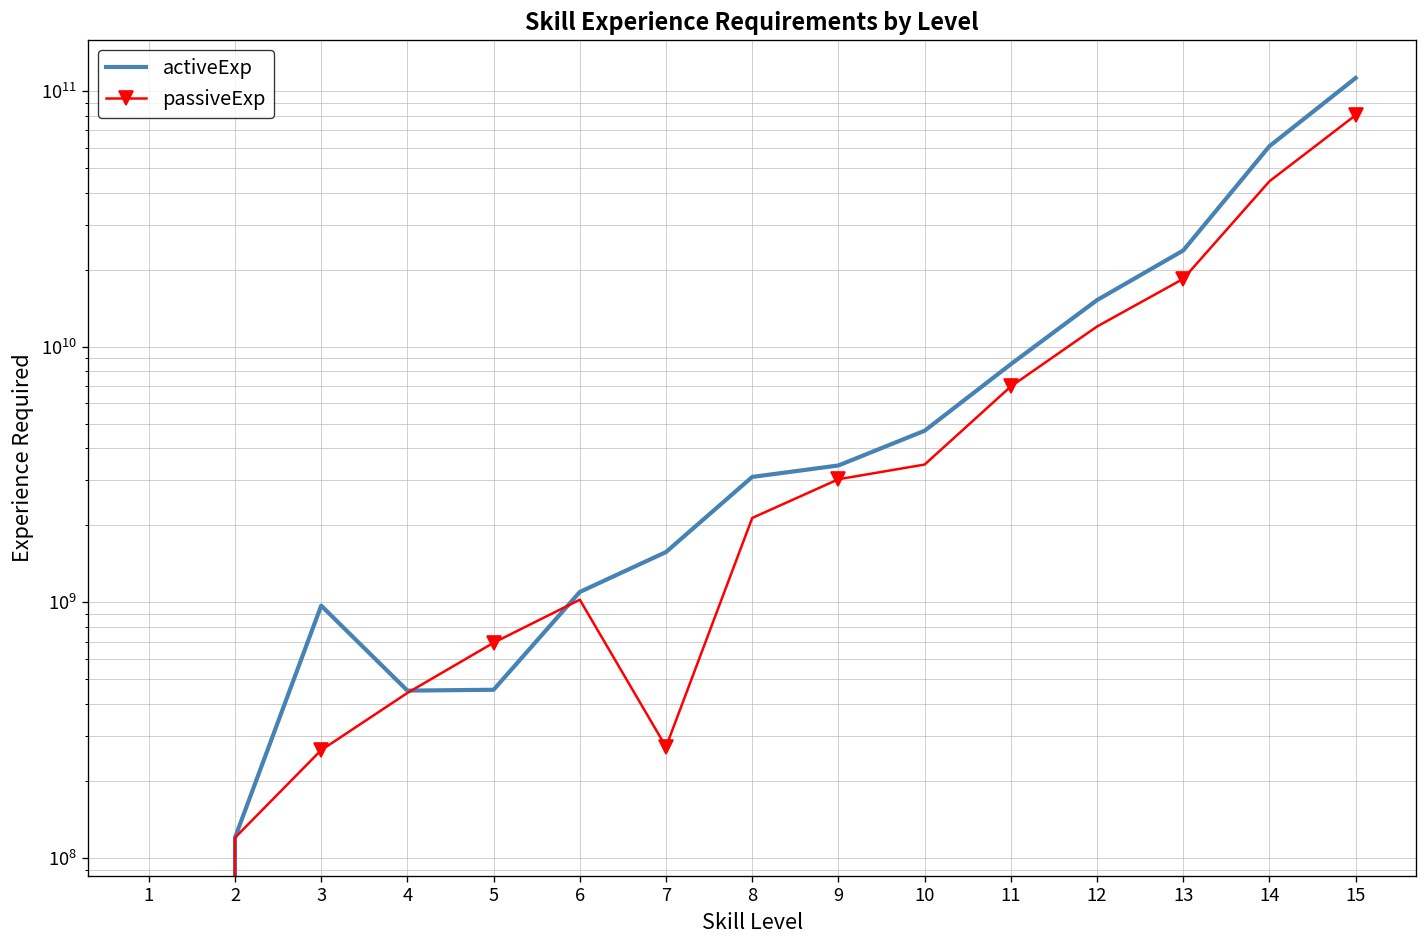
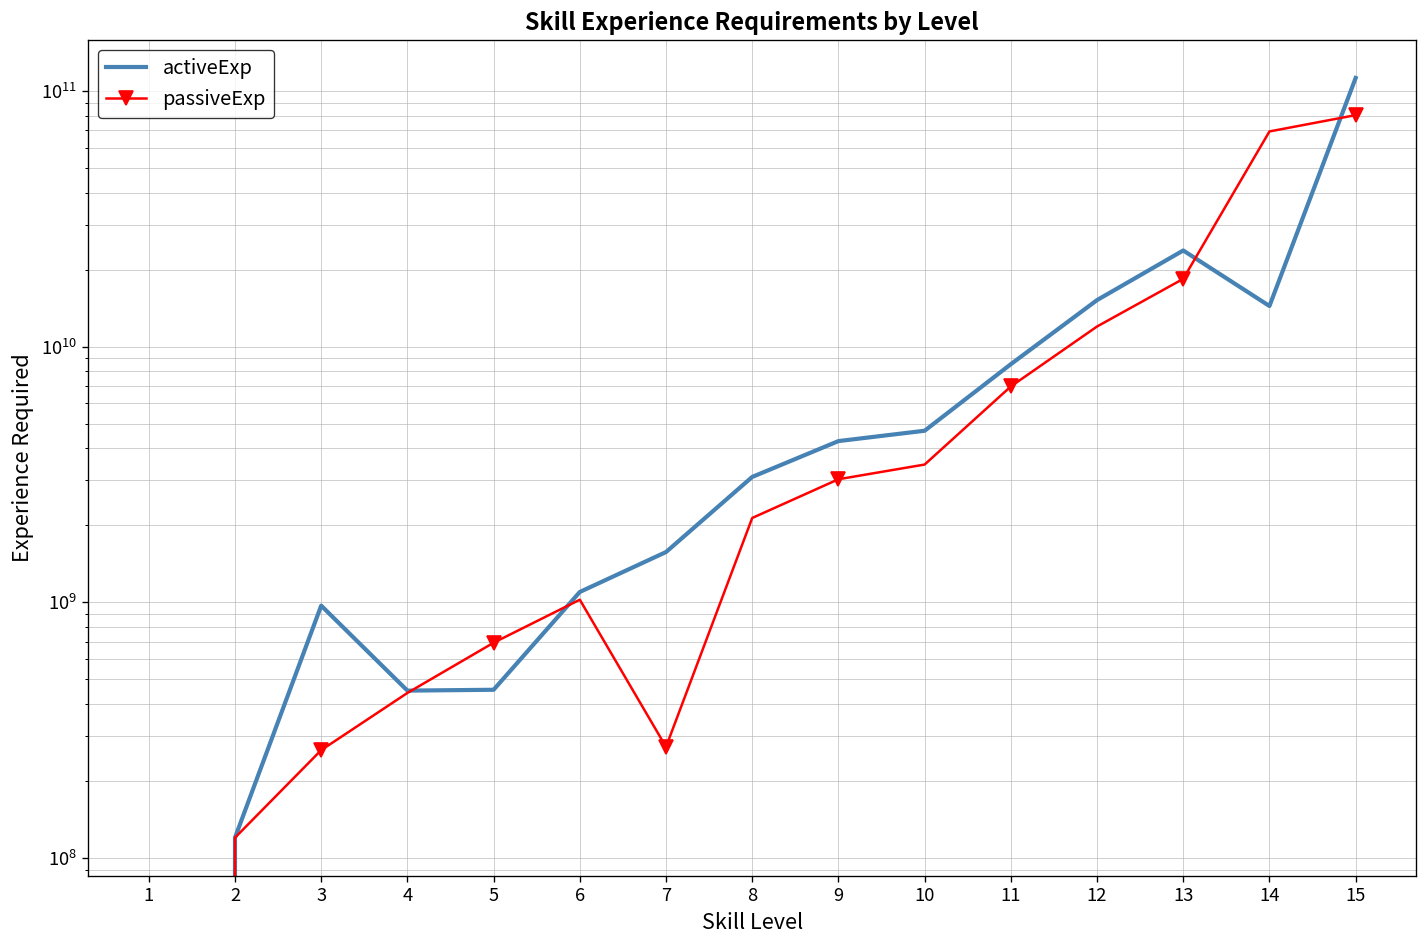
activeExp, 9: 3400000000 -> 4300000000
activeExp, 14: 61000000000 -> 14000000000
passiveExp, 14: 44000000000 -> 69000000000
